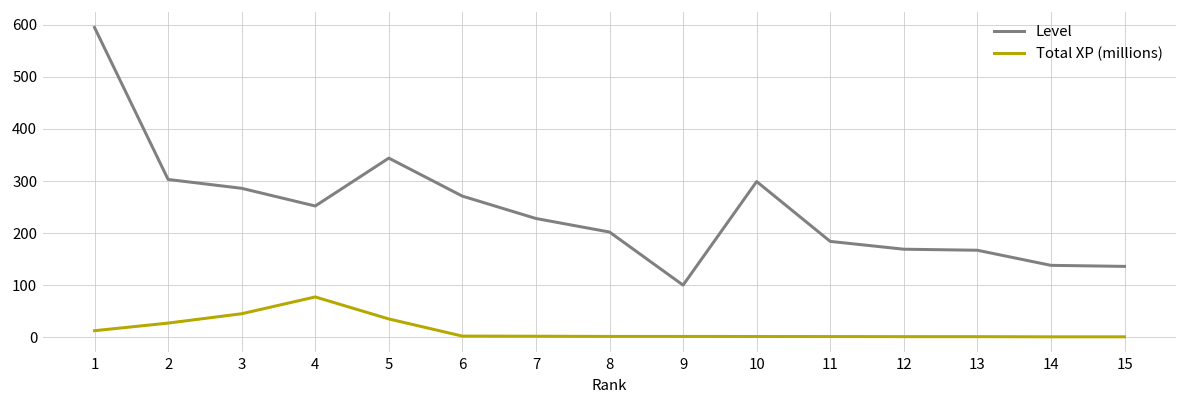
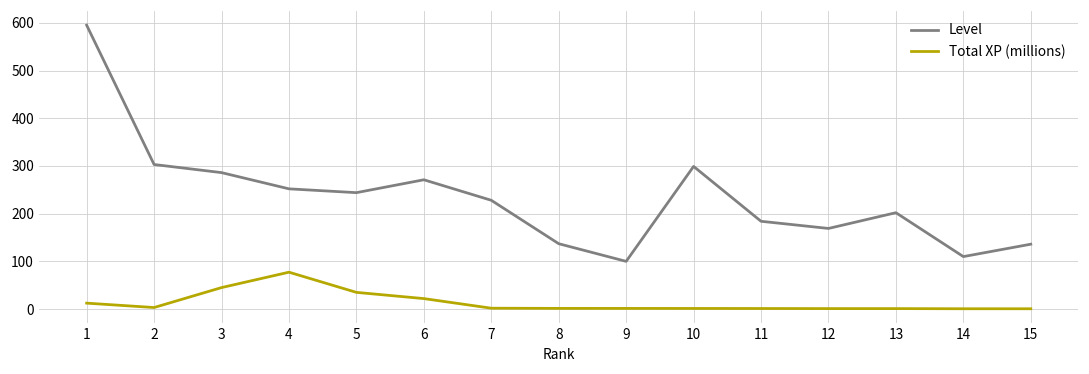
Total XP (millions), 2: 30 -> 0
Level, 5: 340 -> 240
Total XP (millions), 6: 0 -> 20
Level, 8: 200 -> 140
Level, 13: 170 -> 200
Level, 14: 140 -> 110
